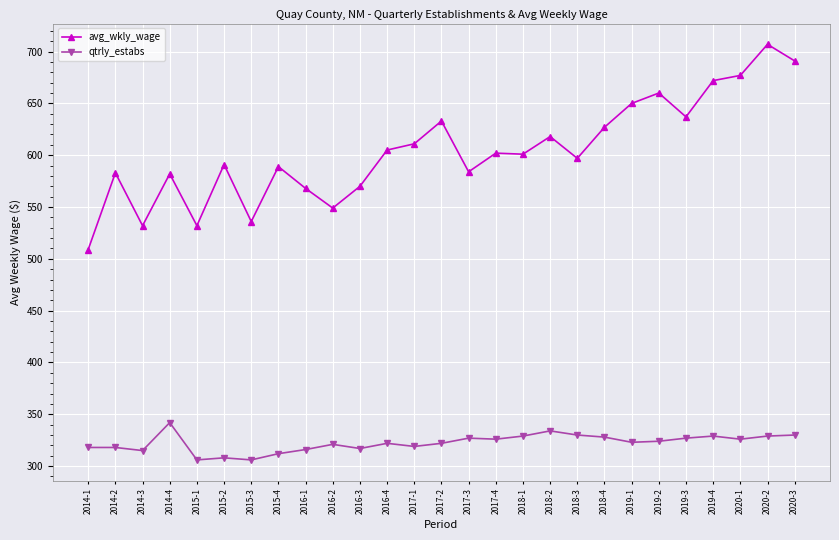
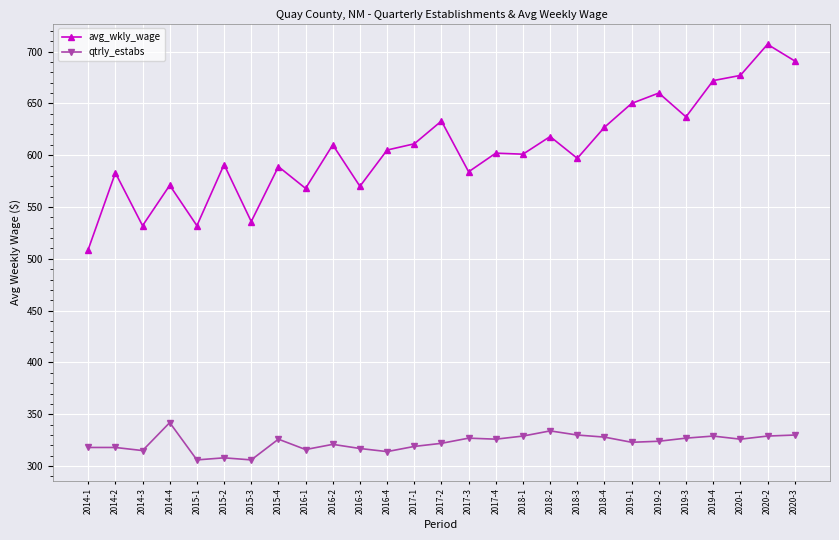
avg_wkly_wage, 2014-4: 582 -> 571
qtrly_estabs, 2015-4: 312 -> 326
avg_wkly_wage, 2016-2: 549 -> 610
qtrly_estabs, 2016-4: 322 -> 314
